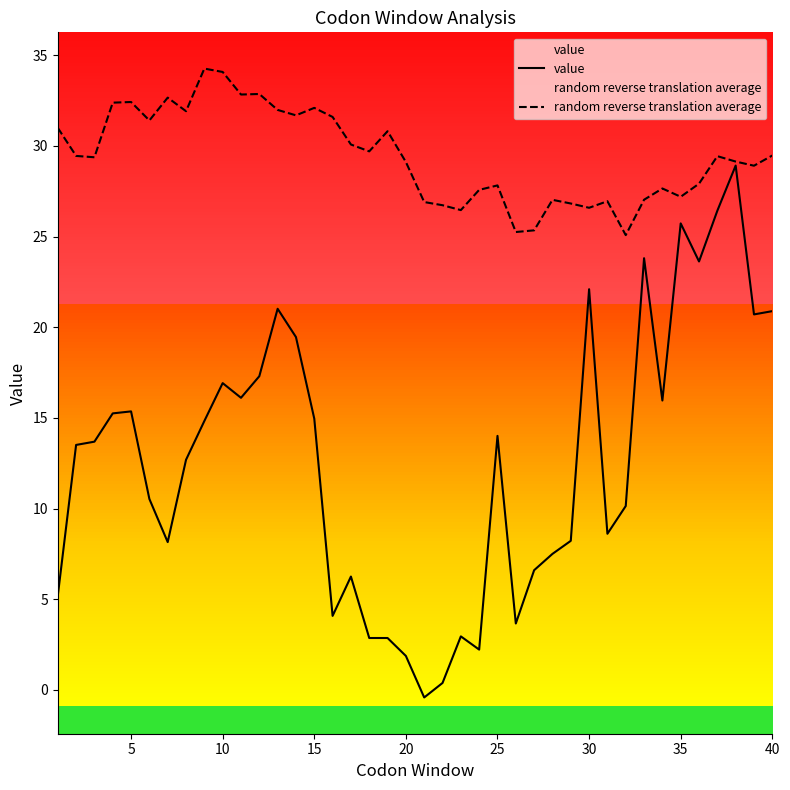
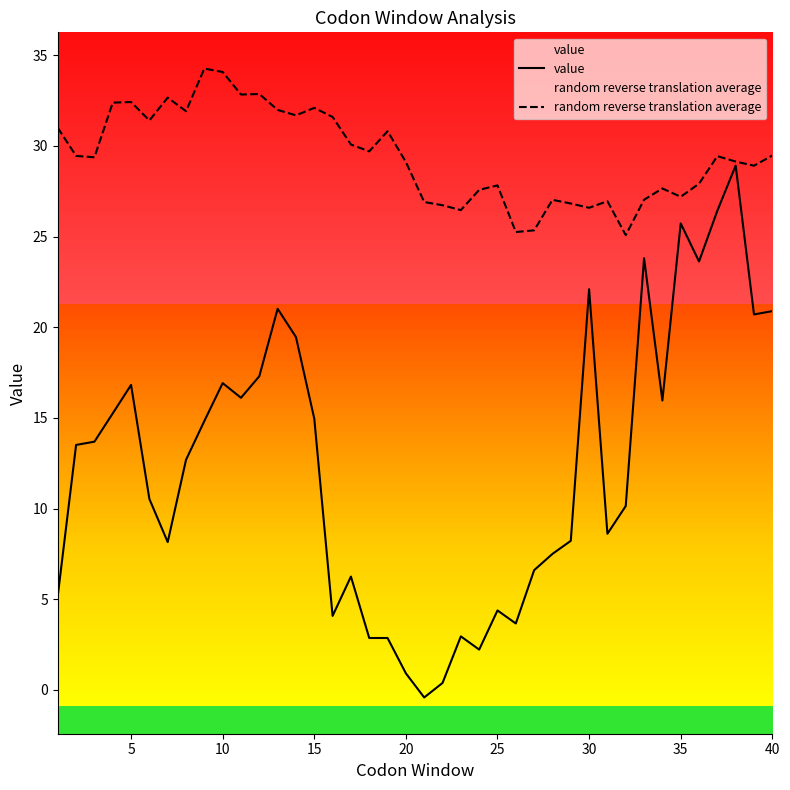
value, 5: 15.4 -> 16.8
value, 20: 1.9 -> 0.9
value, 25: 14.0 -> 4.4
